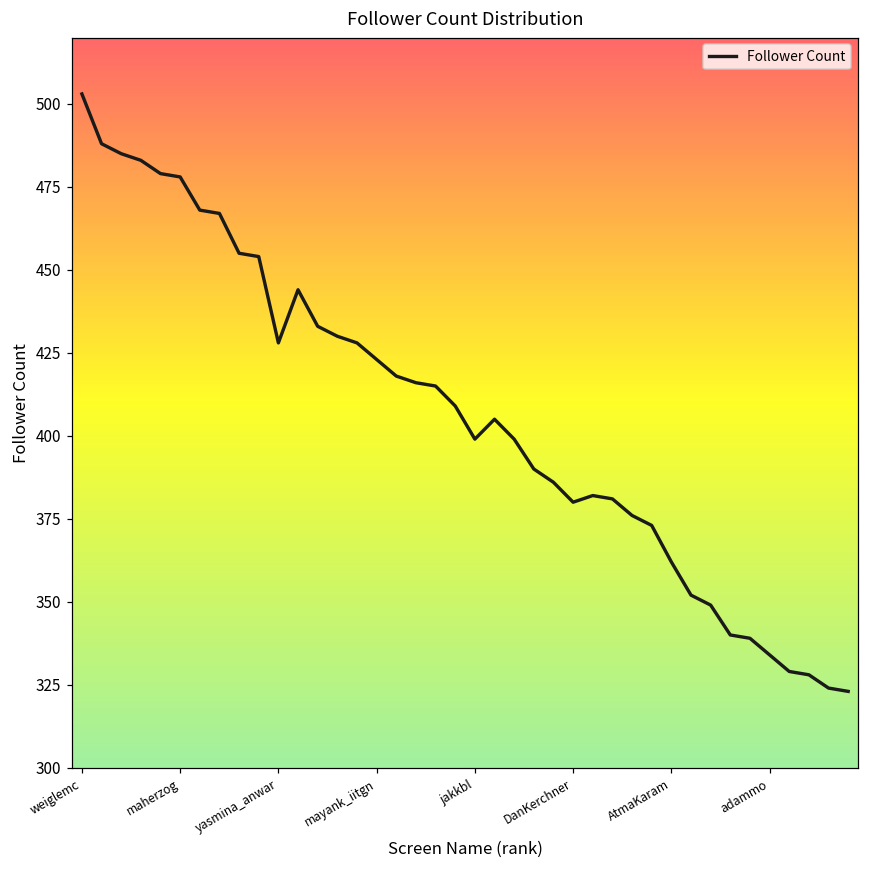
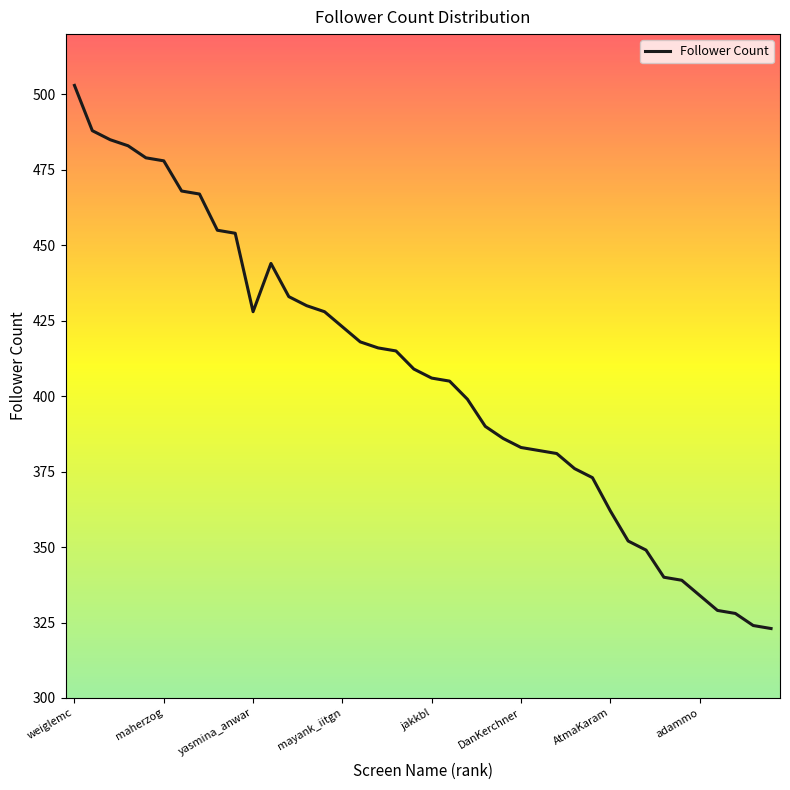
jakkbl: 399 -> 406
DanKerchner: 380 -> 383
